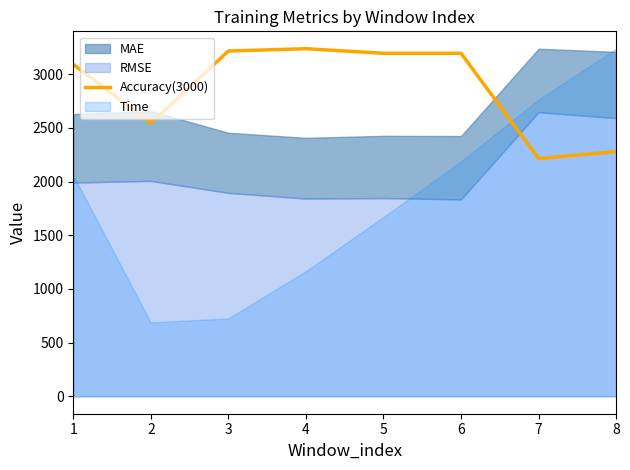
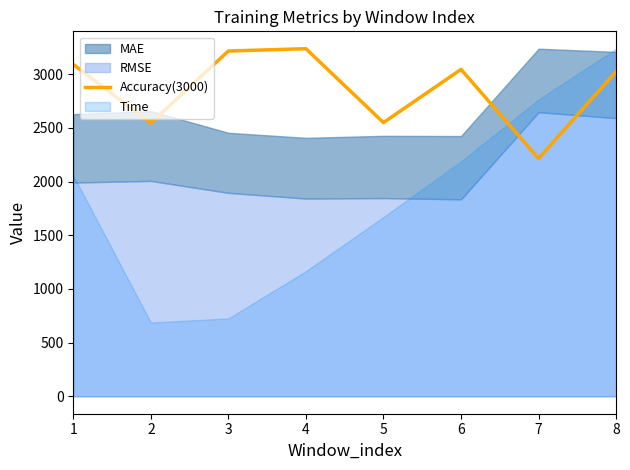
Accuracy(3000), 5: 3200 -> 2550
Accuracy(3000), 6: 3200 -> 3050
Accuracy(3000), 8: 2280 -> 3030
